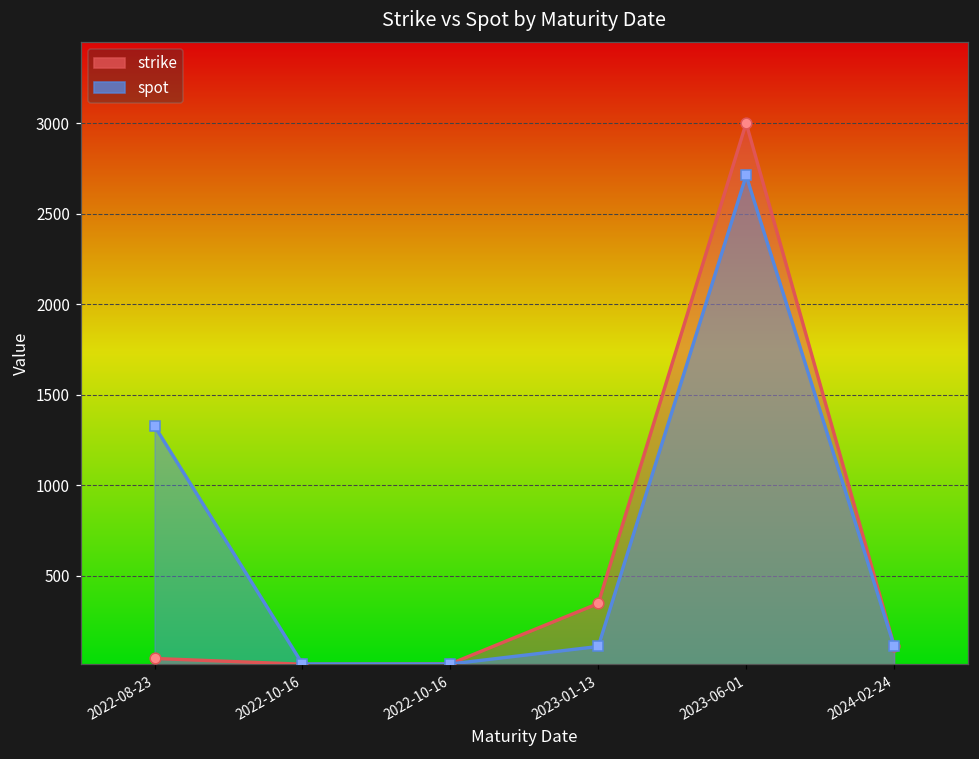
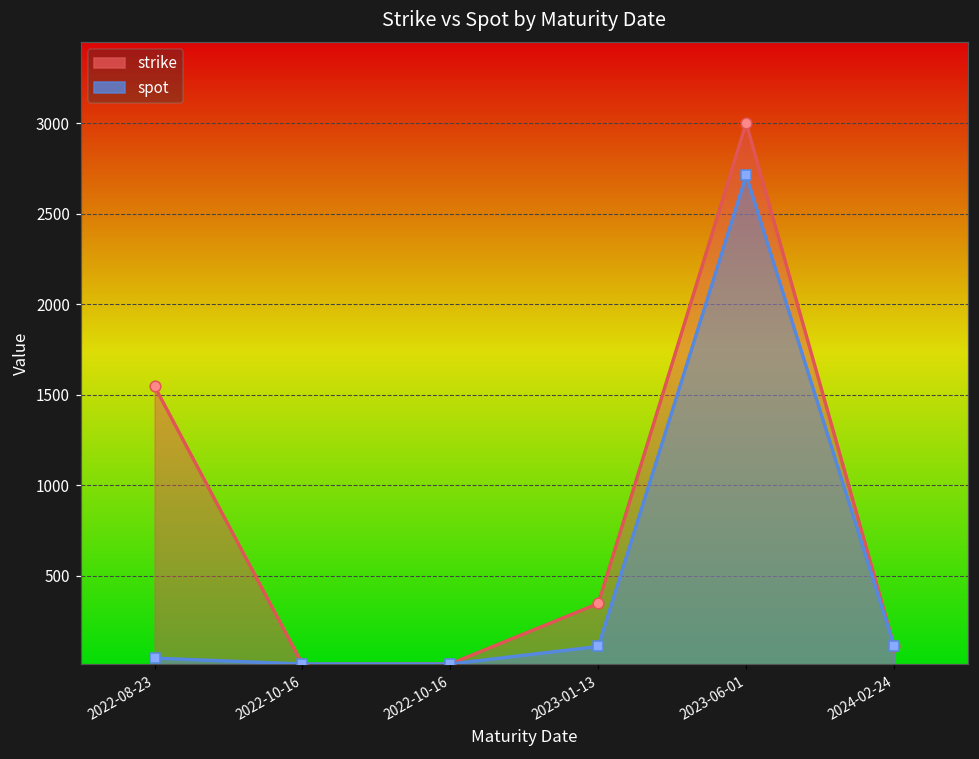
strike, 2022-08-23: 40 -> 1550
spot, 2022-08-23: 1330 -> 40
